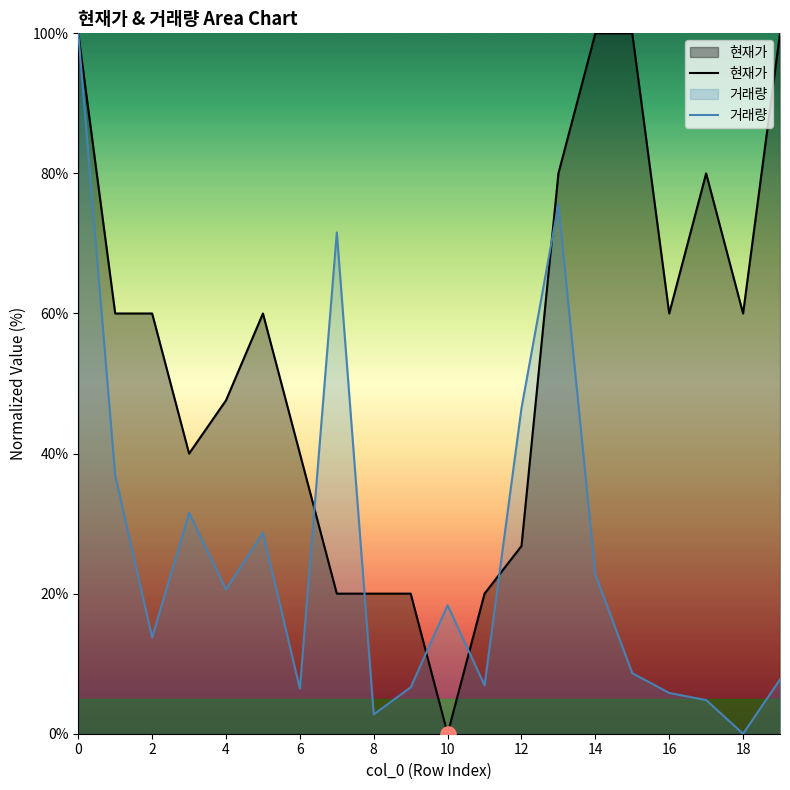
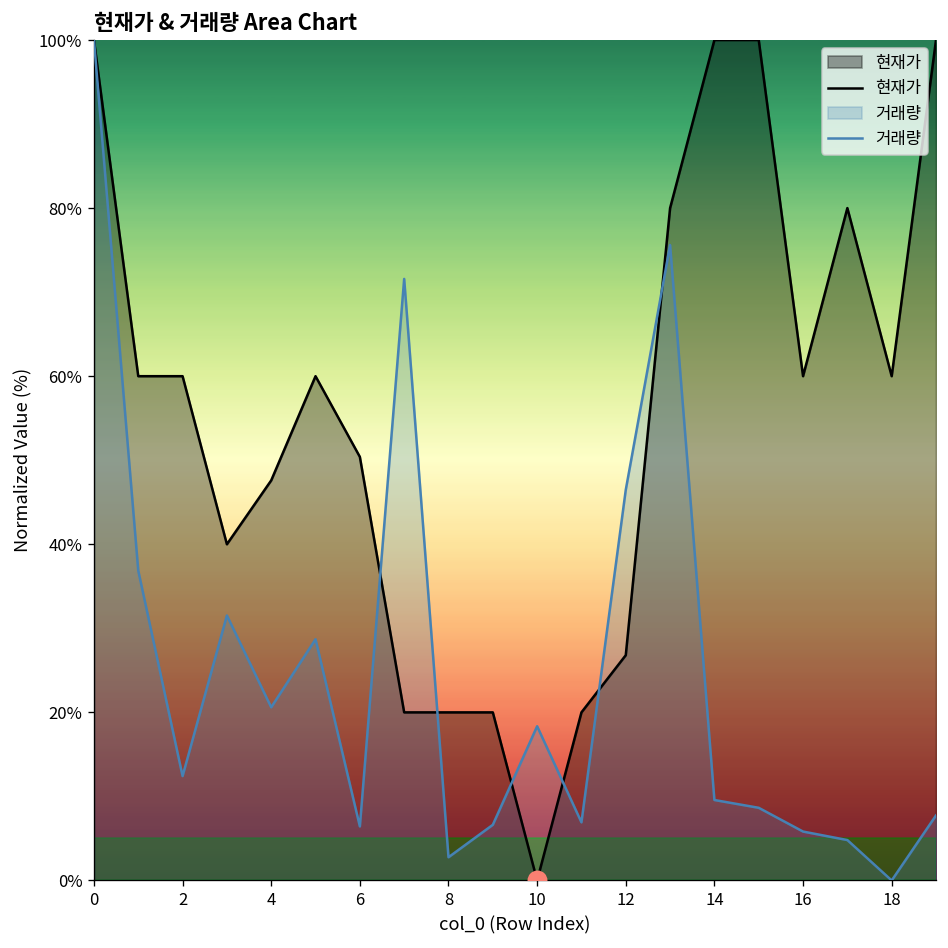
거래량, 2: 14% -> 12%
현재가, 6: 40% -> 50%
거래량, 14: 23% -> 10%
